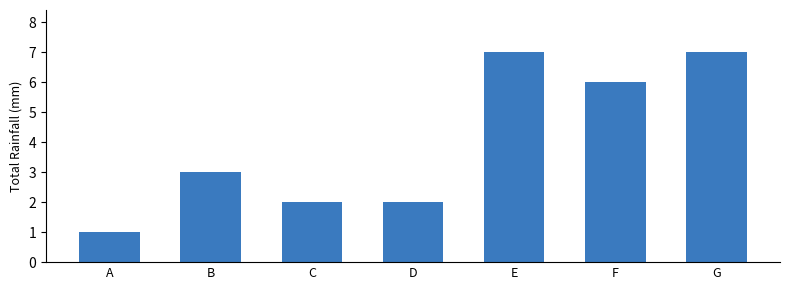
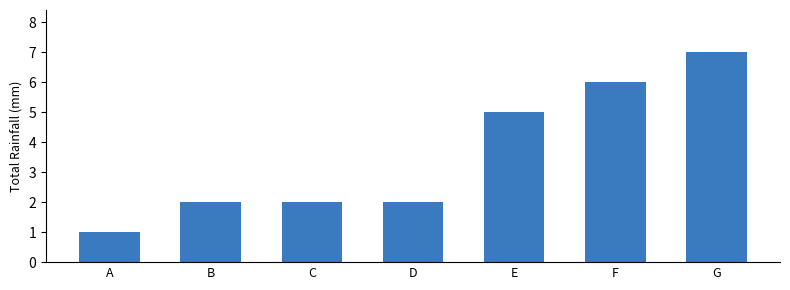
B: 3 -> 2
E: 7 -> 5
